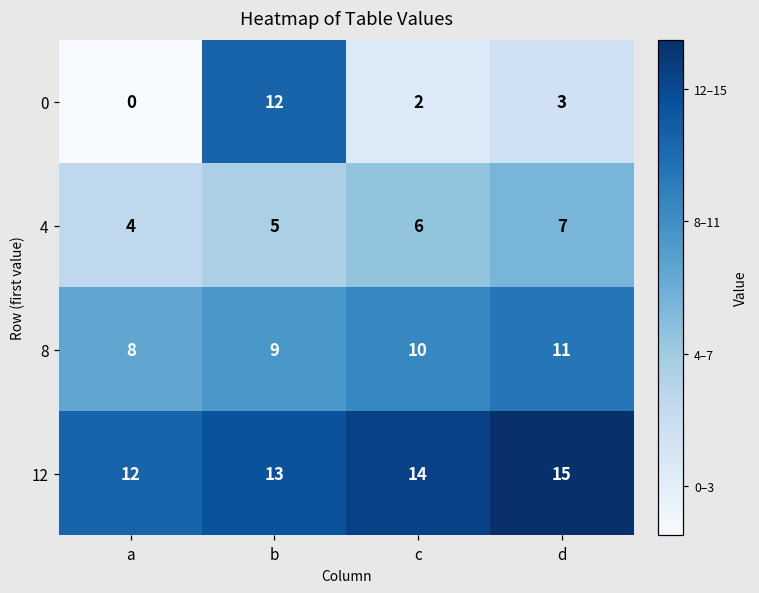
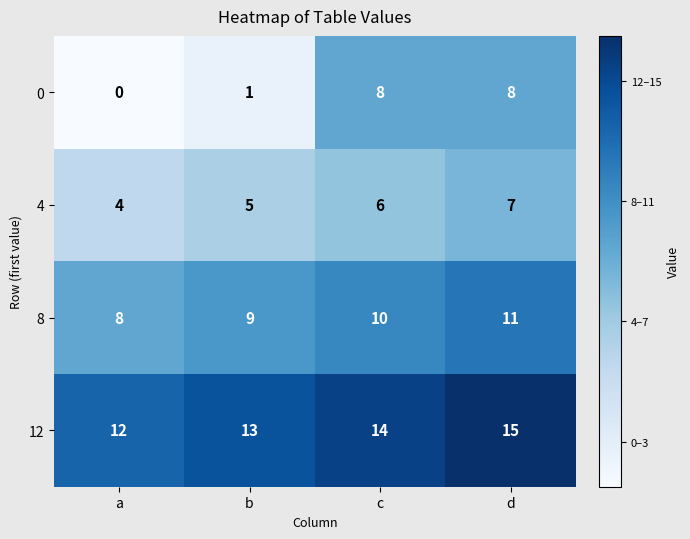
0, b: 12 -> 1
0, c: 2 -> 8
0, d: 3 -> 8
